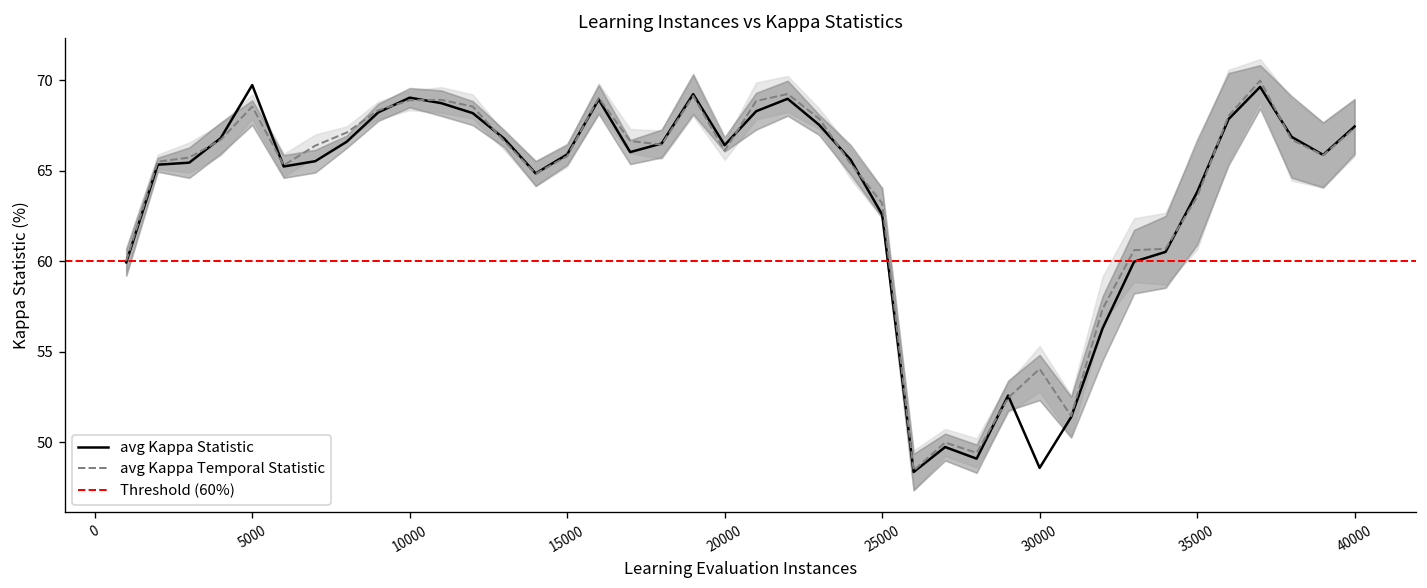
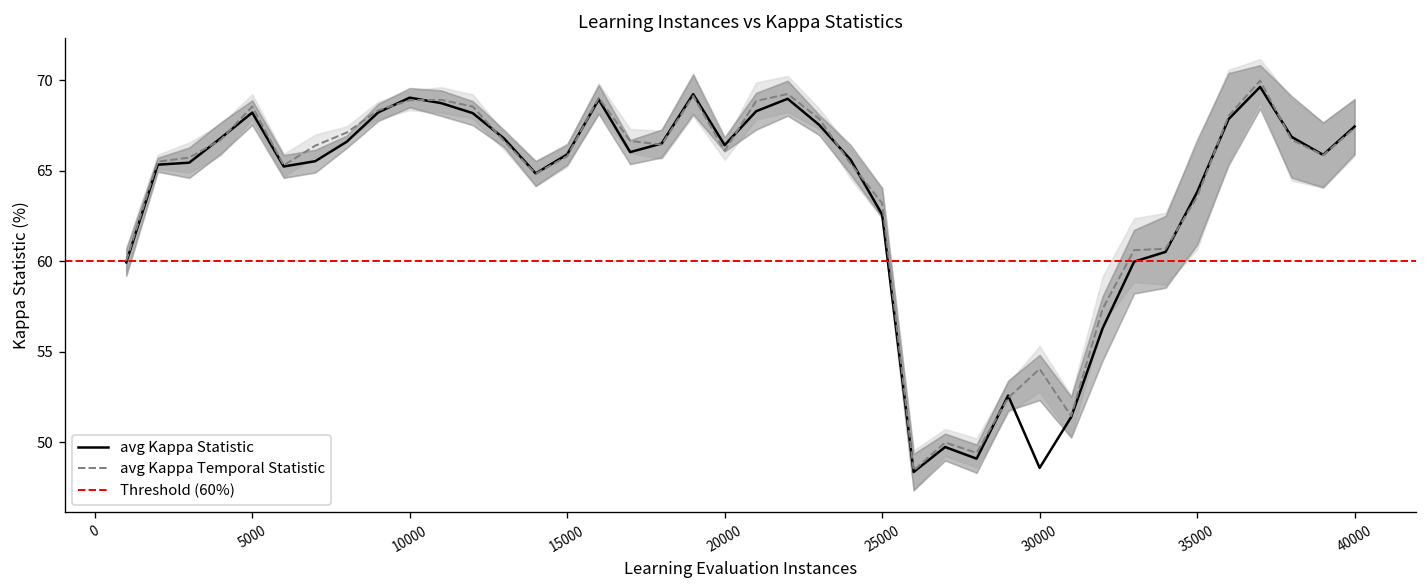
avg Kappa Statistic, 5000: 69.7 -> 68.2
